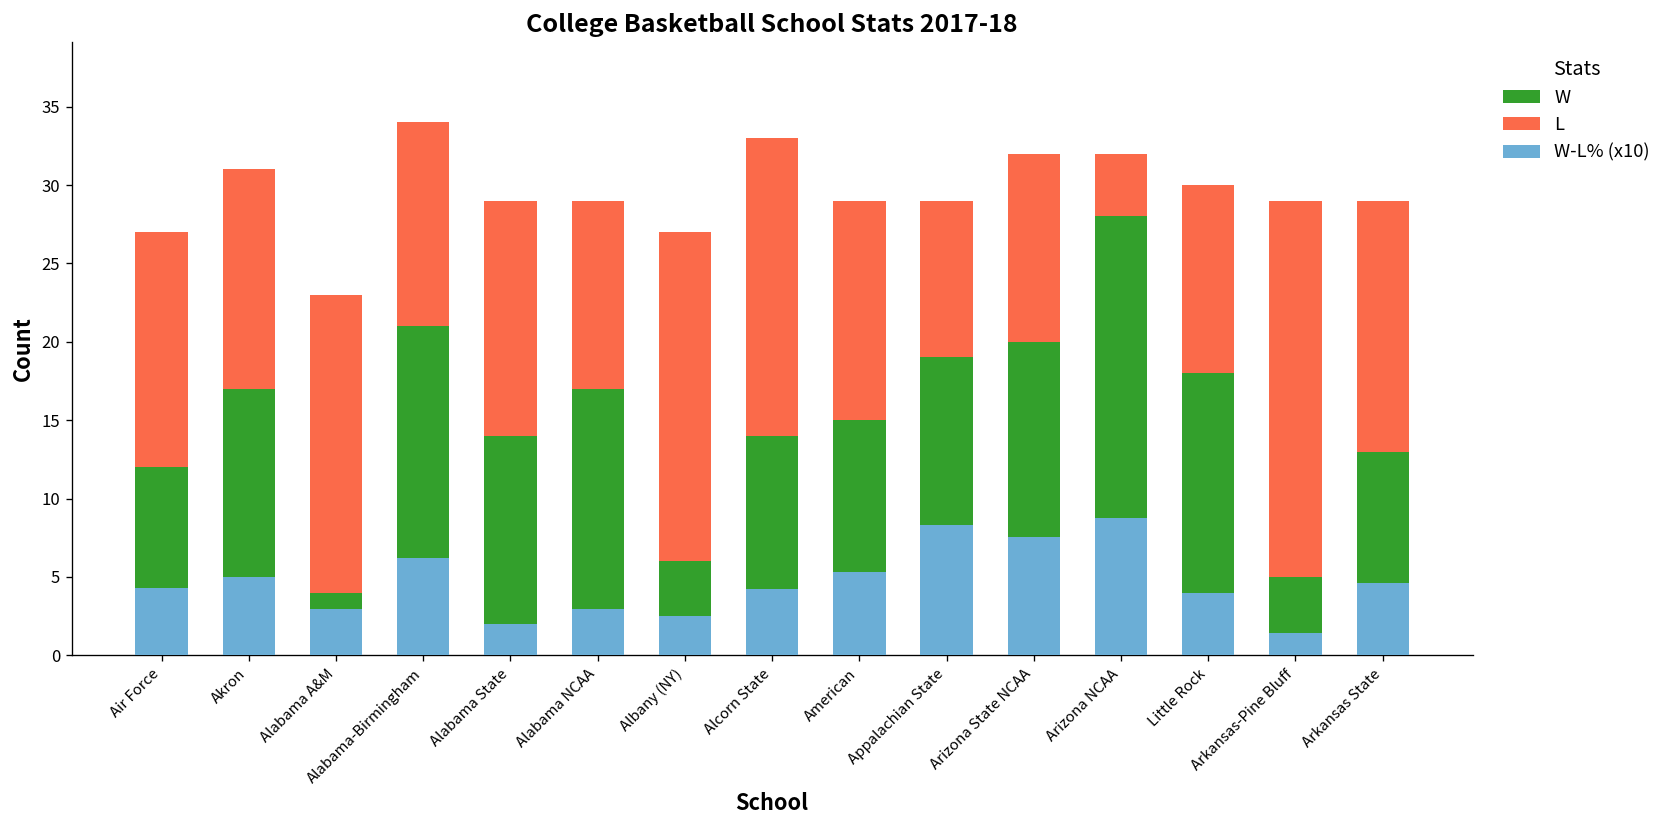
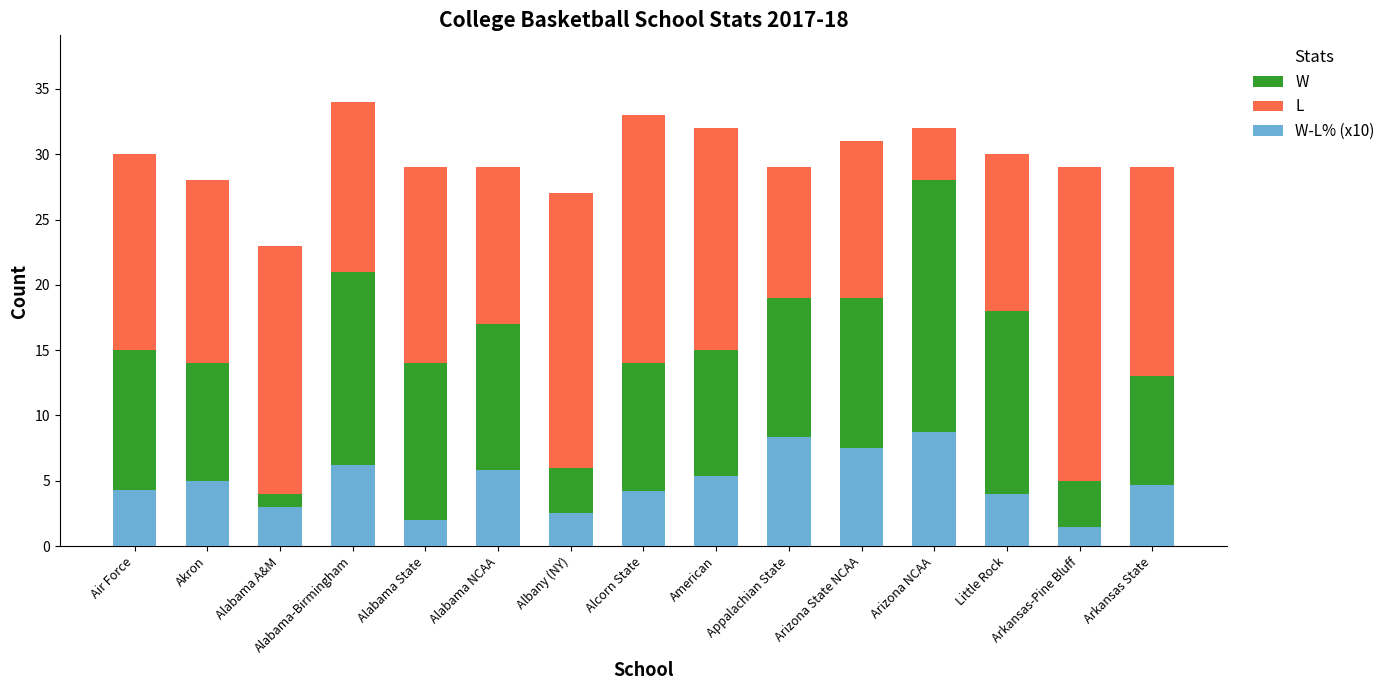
W, Air Force: 12 -> 15
W, Akron: 17 -> 14
W-L% (x10), Alabama NCAA: 2.9 -> 5.9
L, American: 14 -> 17
W, Arizona State NCAA: 20 -> 19
